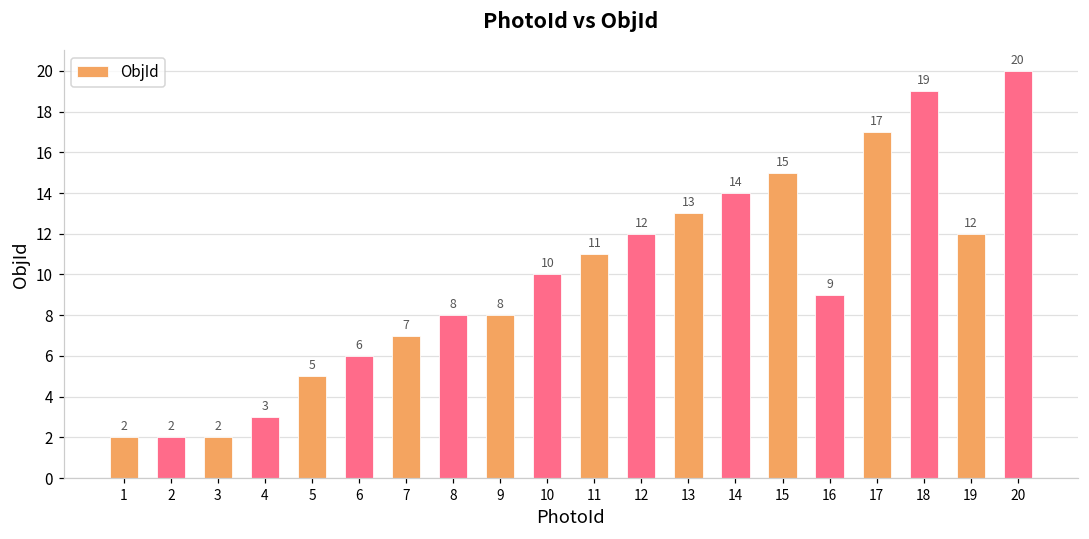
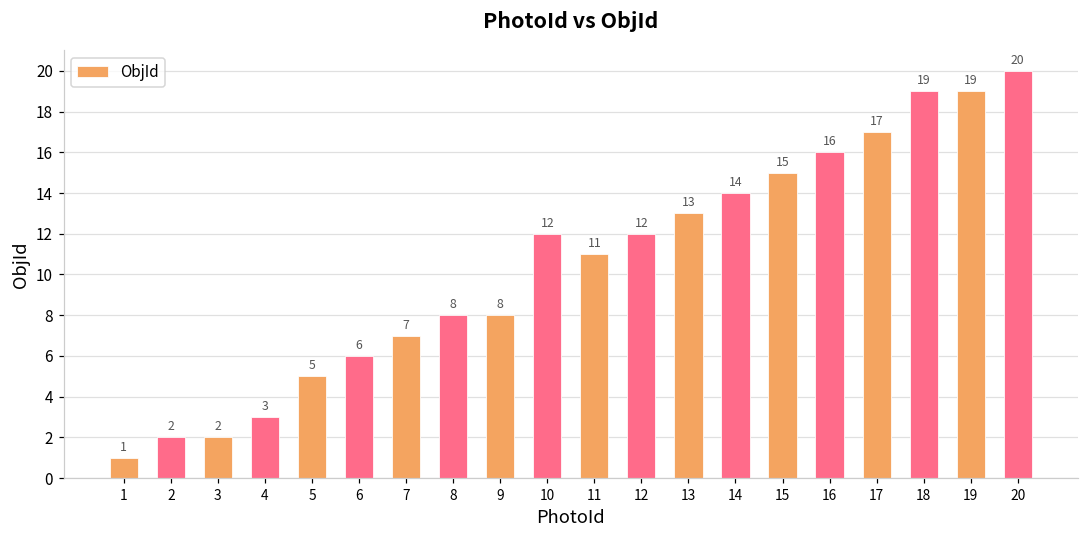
1: 2 -> 1
10: 10 -> 12
16: 9 -> 16
19: 12 -> 19
